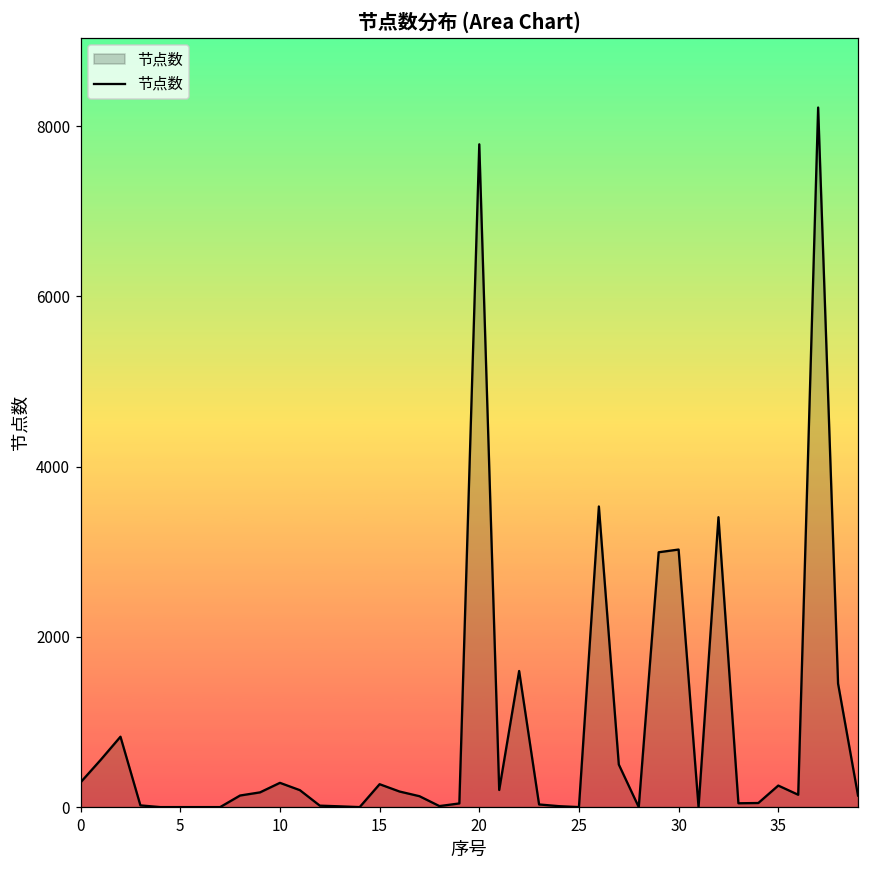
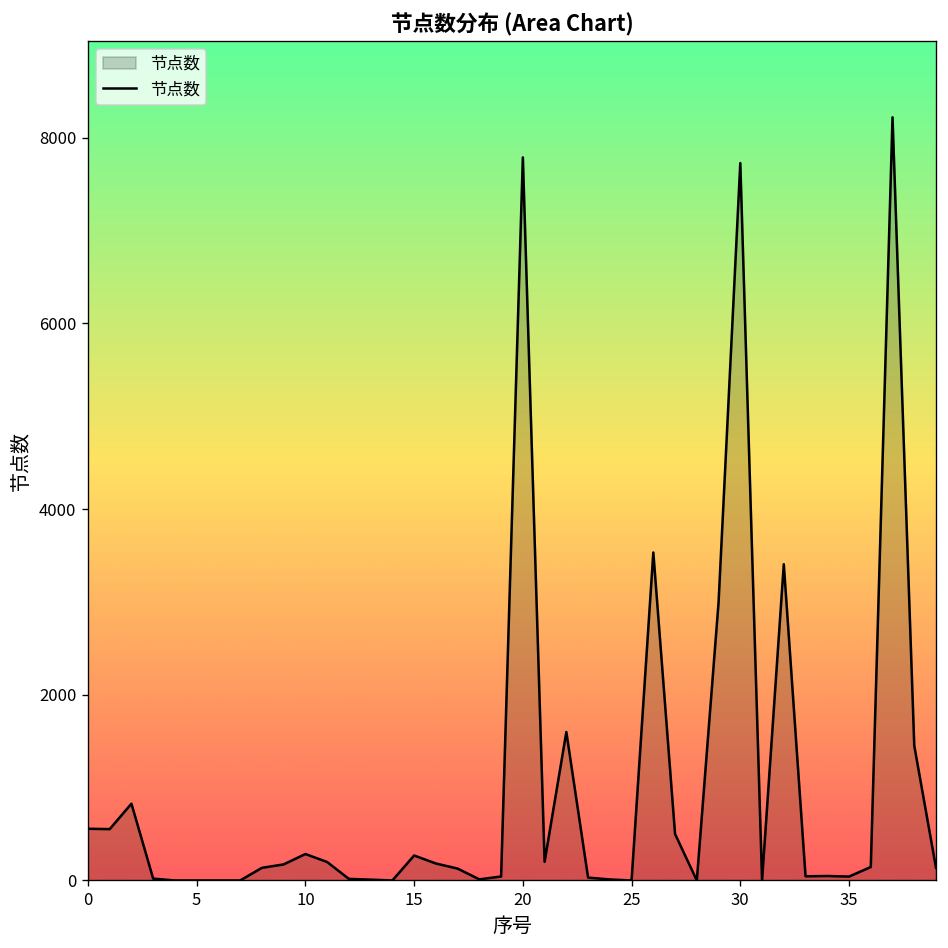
0: 300 -> 600
30: 3000 -> 7700
35: 300 -> 0
